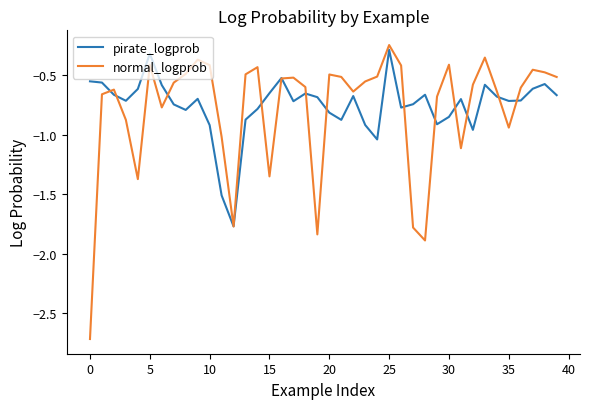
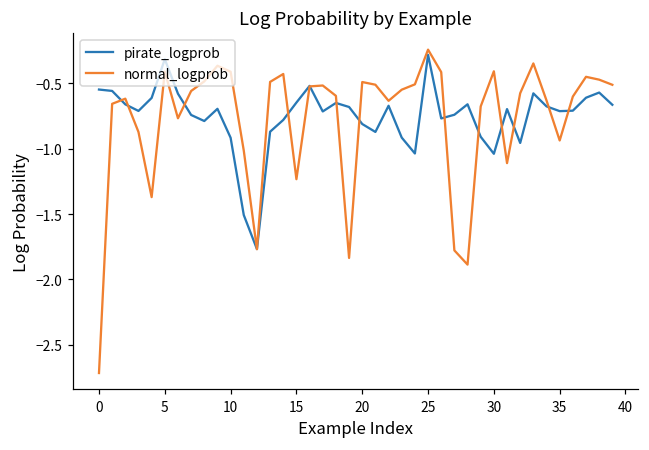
normal_logprob, 15: -1.35 -> -1.23
pirate_logprob, 30: -0.85 -> -1.04
